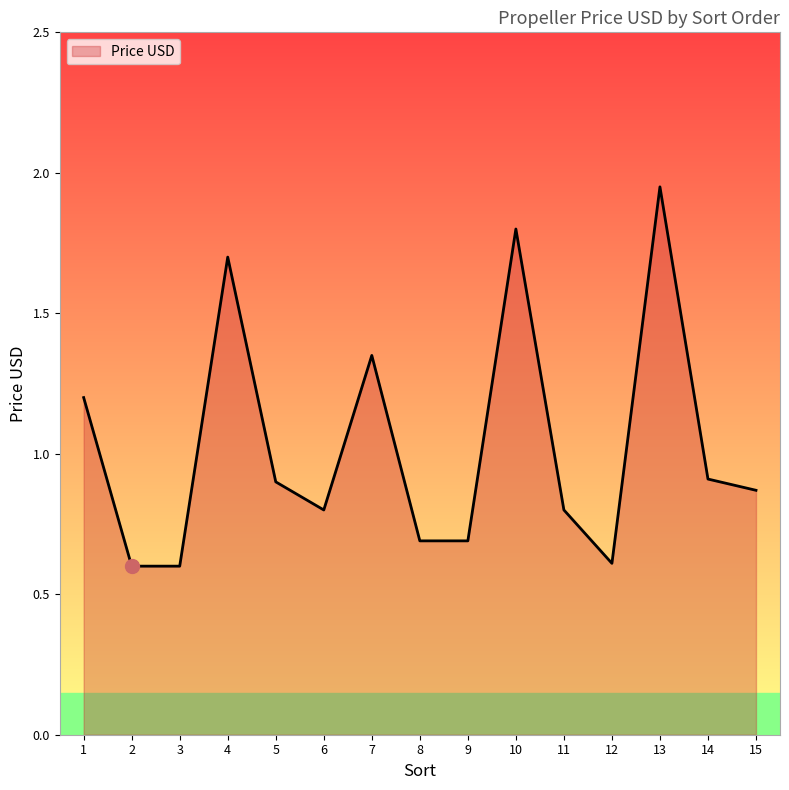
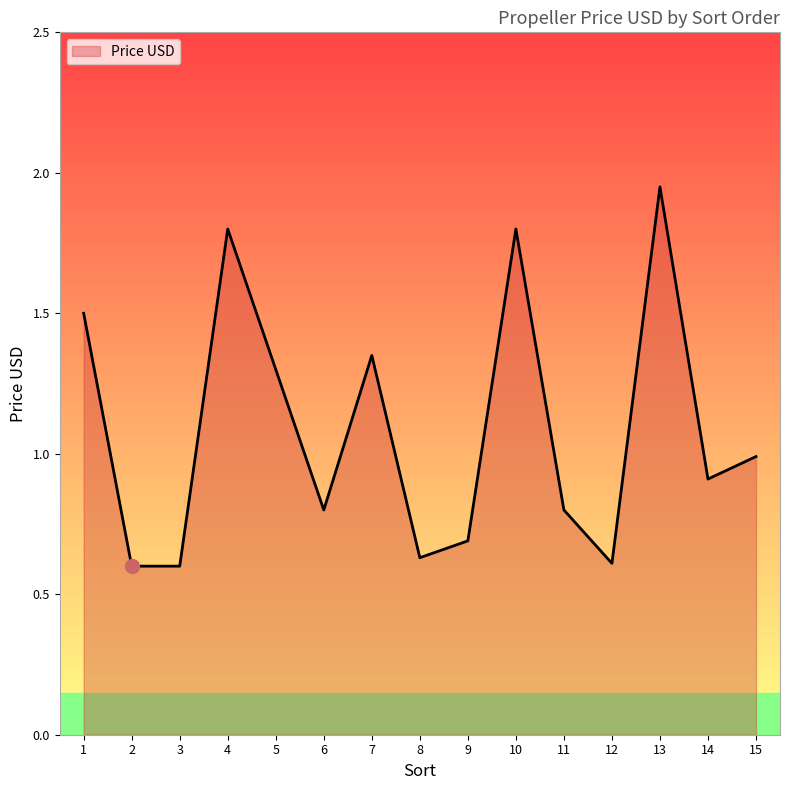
Price USD, 1: 1.2 -> 1.5
Price USD, 4: 1.7 -> 1.8
Price USD, 5: 0.9 -> 1.3
Price USD, 8: 0.69 -> 0.63
Price USD, 15: 0.87 -> 0.99
